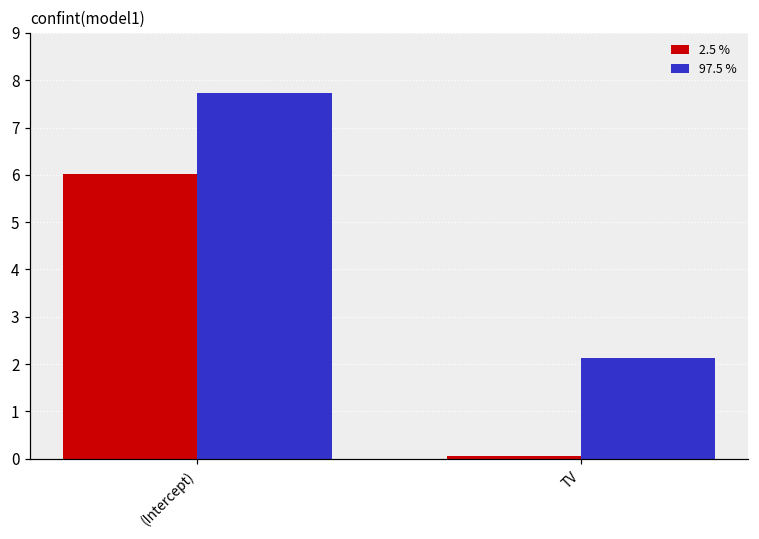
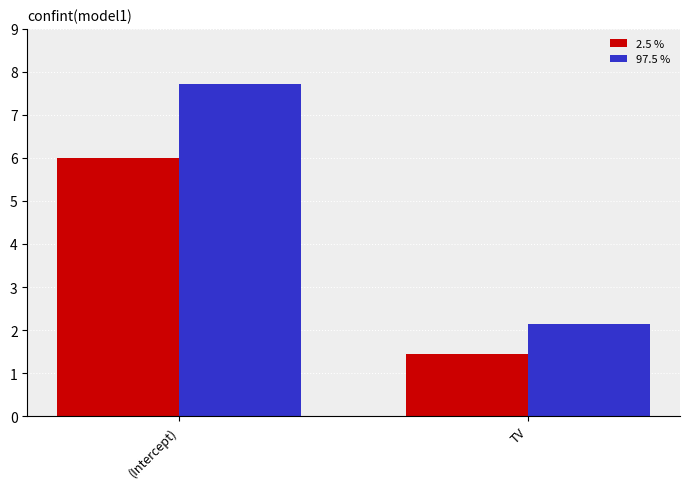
2.5 %, TV: 0.1 -> 1.4
